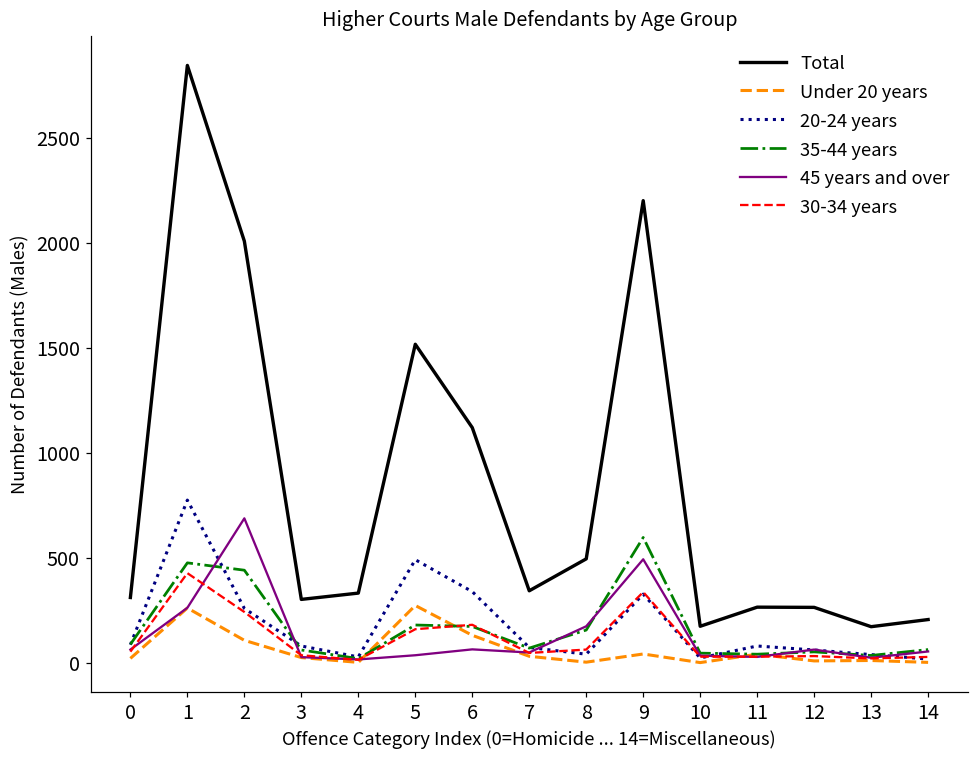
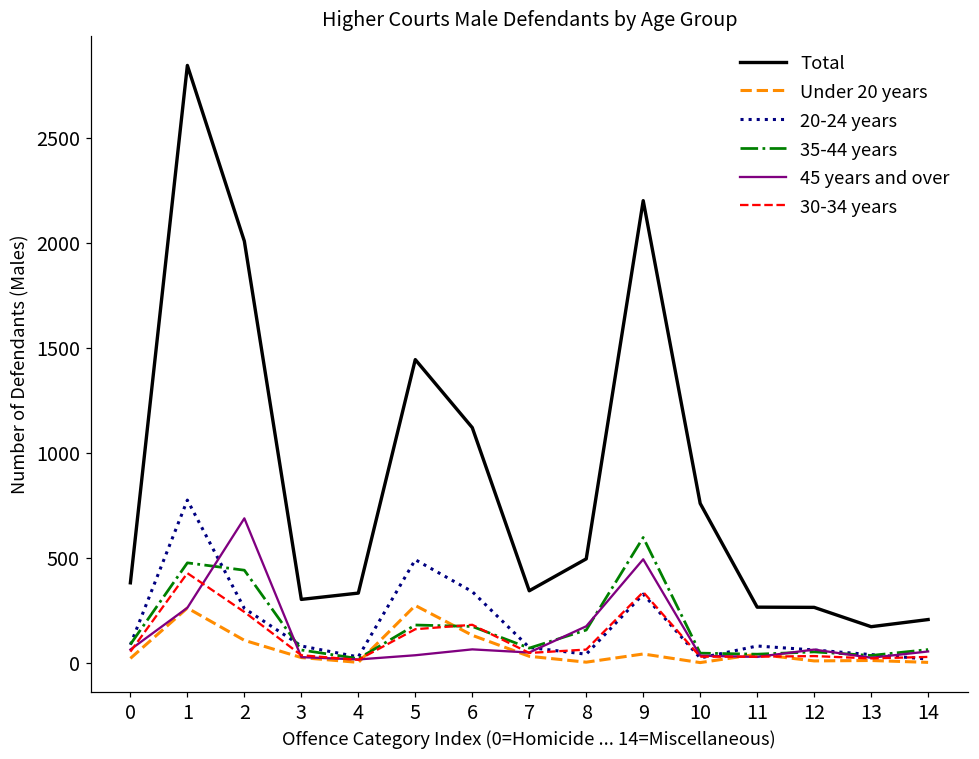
Total, 0: 310 -> 380
Total, 5: 1520 -> 1450
Total, 10: 180 -> 760
